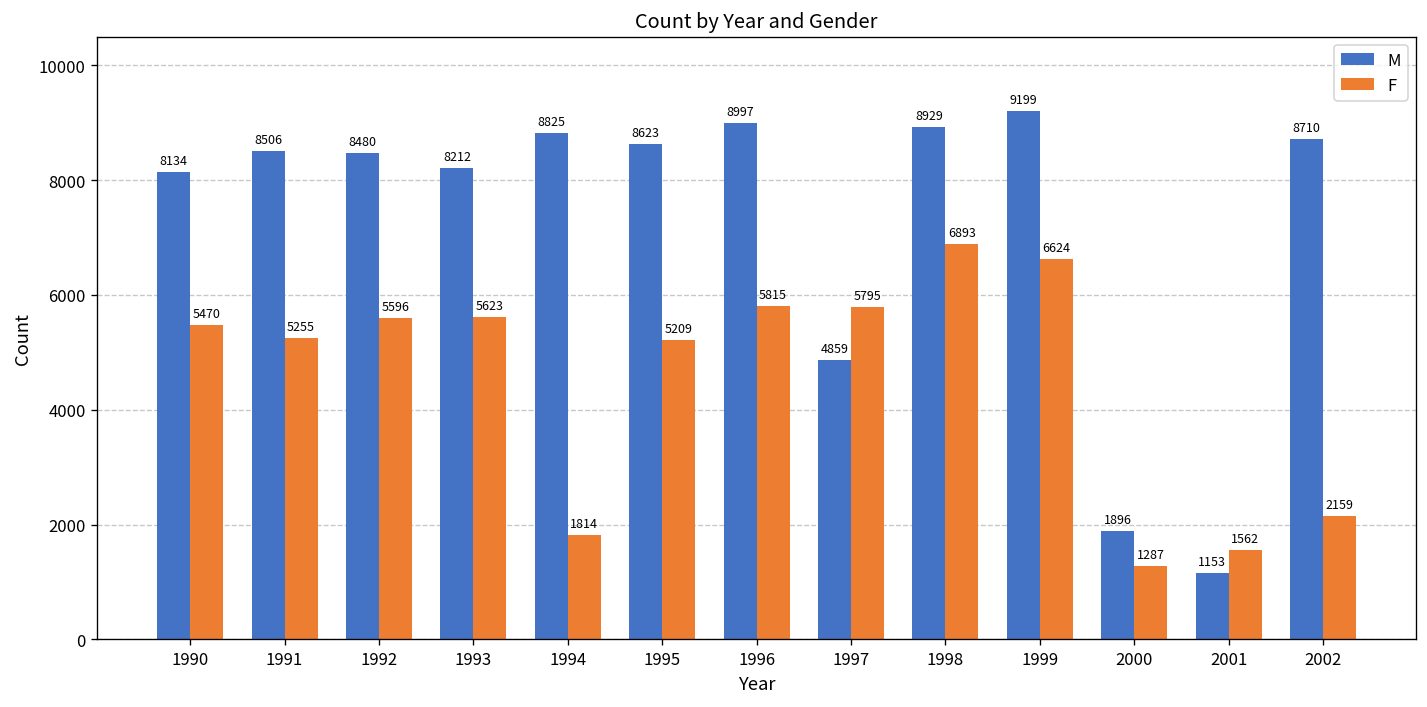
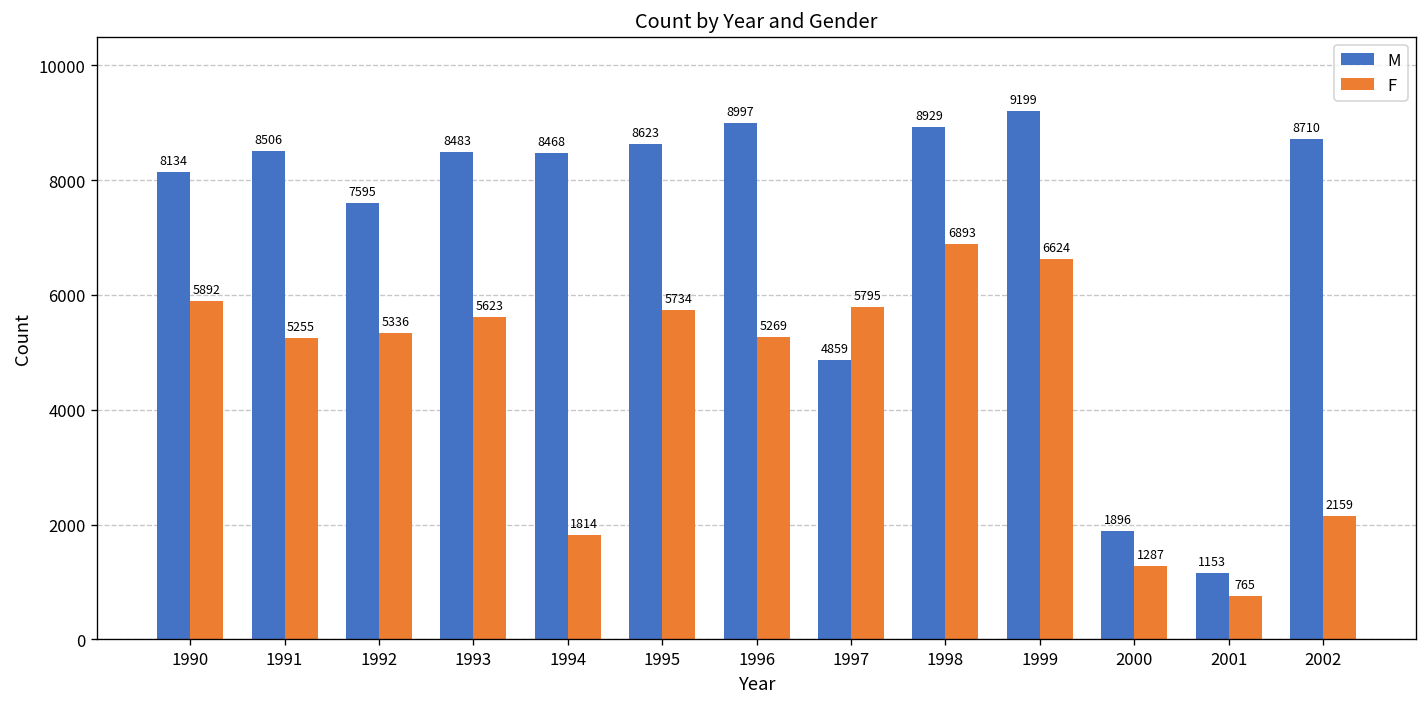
F, 1990: 5470 -> 5892
M, 1992: 8480 -> 7595
F, 1992: 5596 -> 5336
M, 1993: 8212 -> 8483
M, 1994: 8825 -> 8468
F, 1995: 5209 -> 5734
F, 1996: 5815 -> 5269
F, 2001: 1562 -> 765
